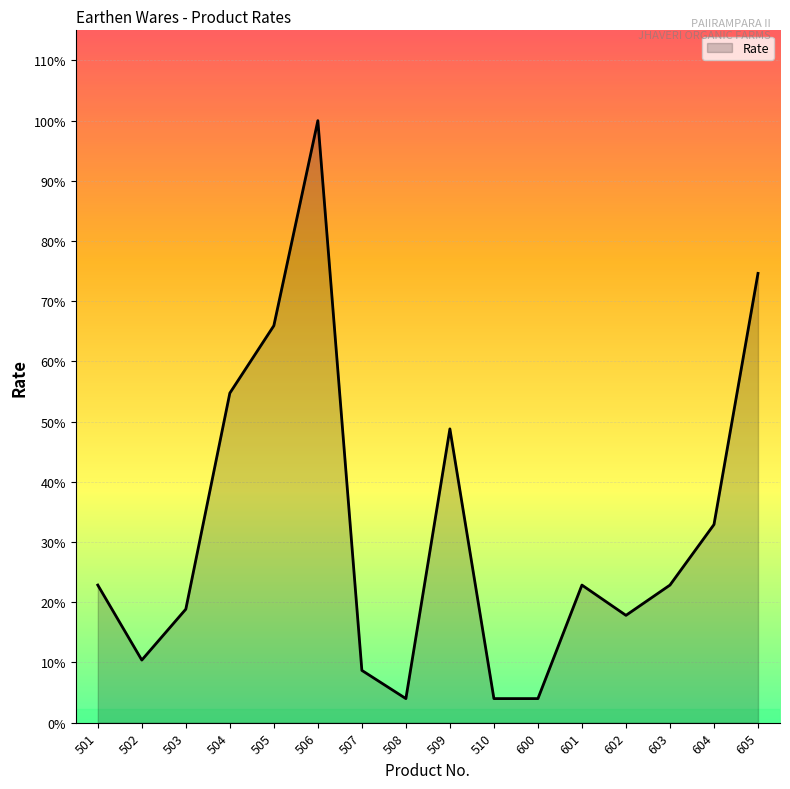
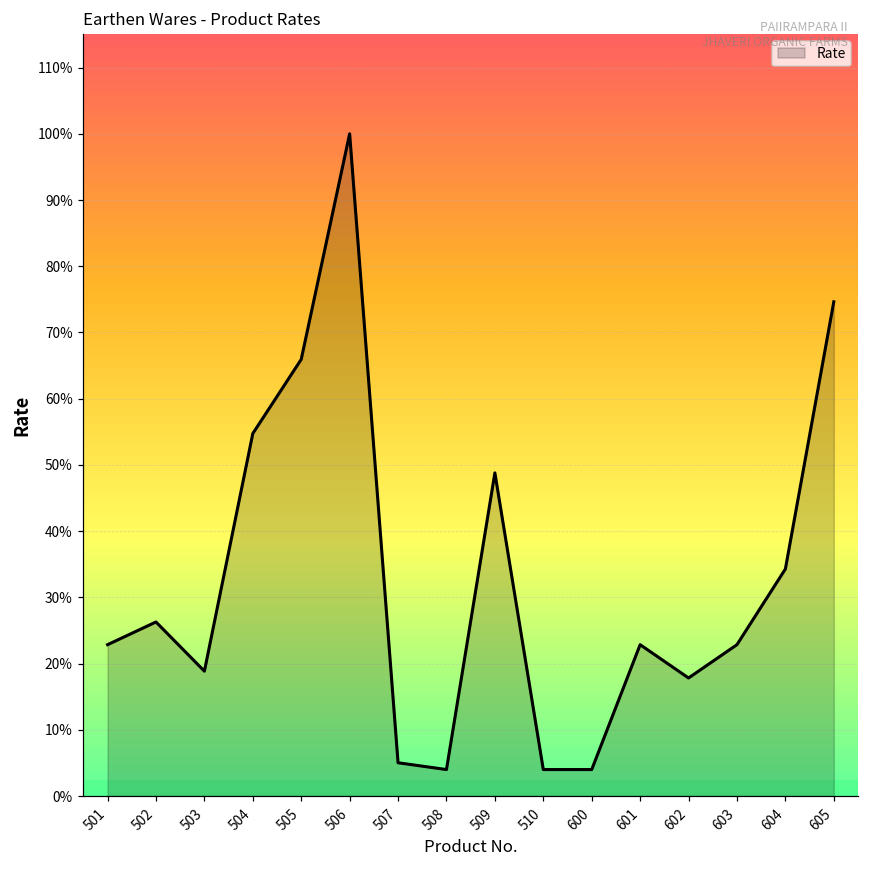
502: 10% -> 26%
507: 9% -> 5%
604: 33% -> 34%
